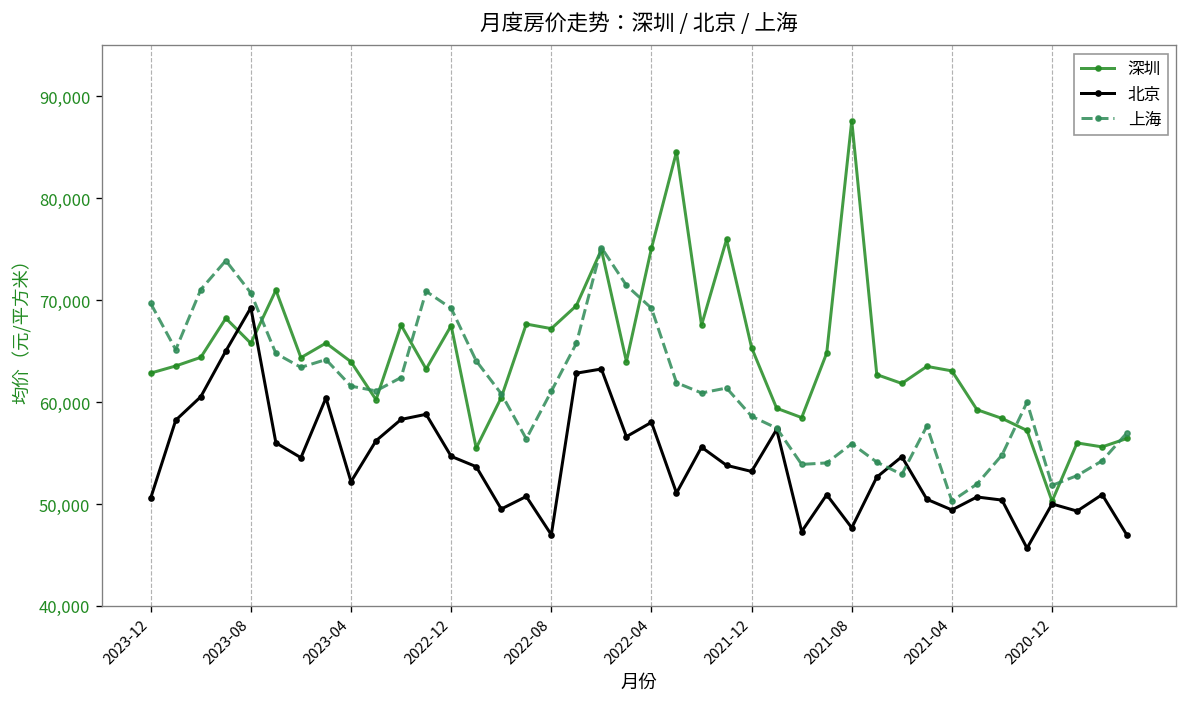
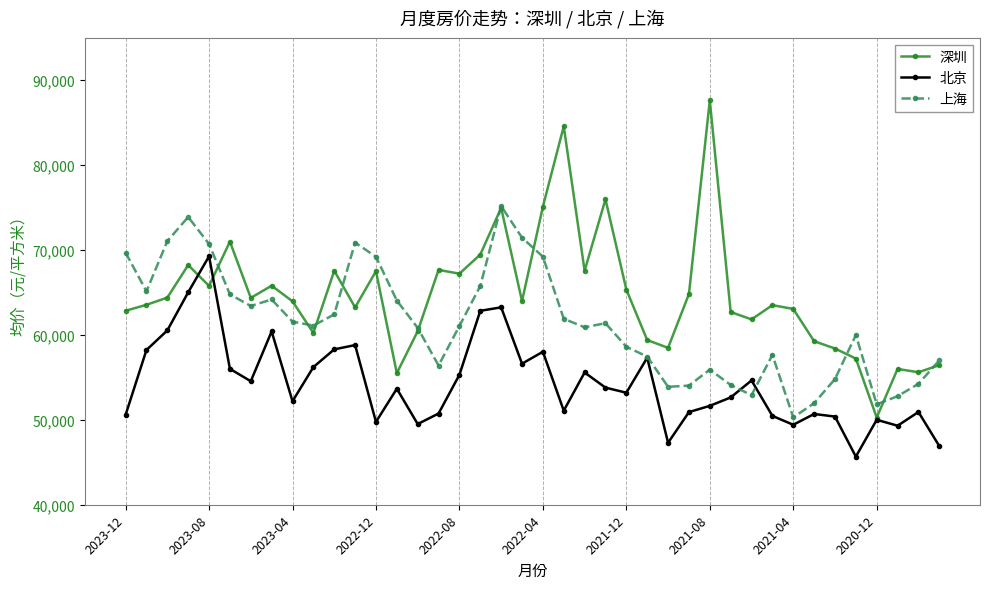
北京, 2022-12: 55,000 -> 50,000
北京, 2022-08: 47,000 -> 55,000
北京, 2021-08: 48,000 -> 52,000
